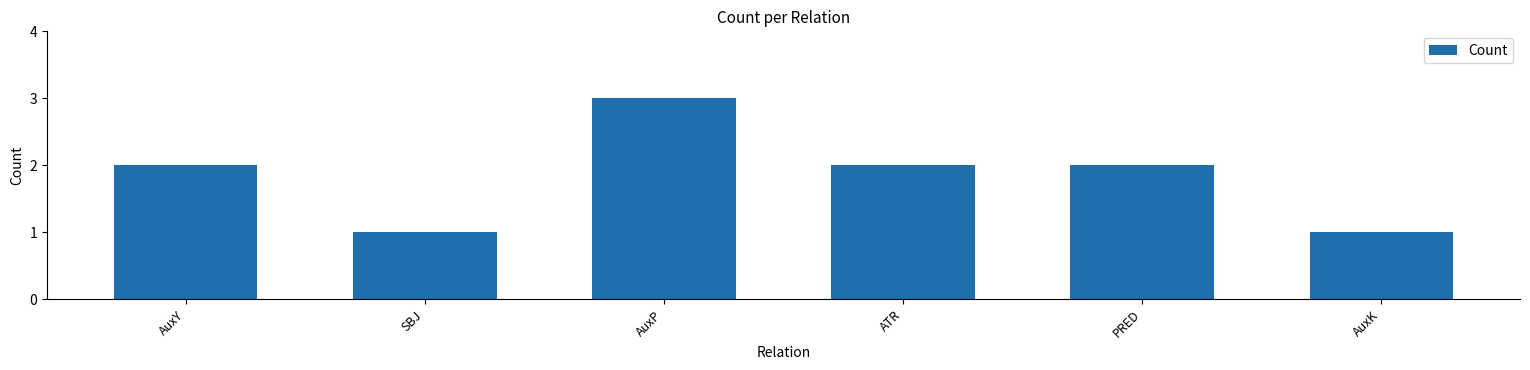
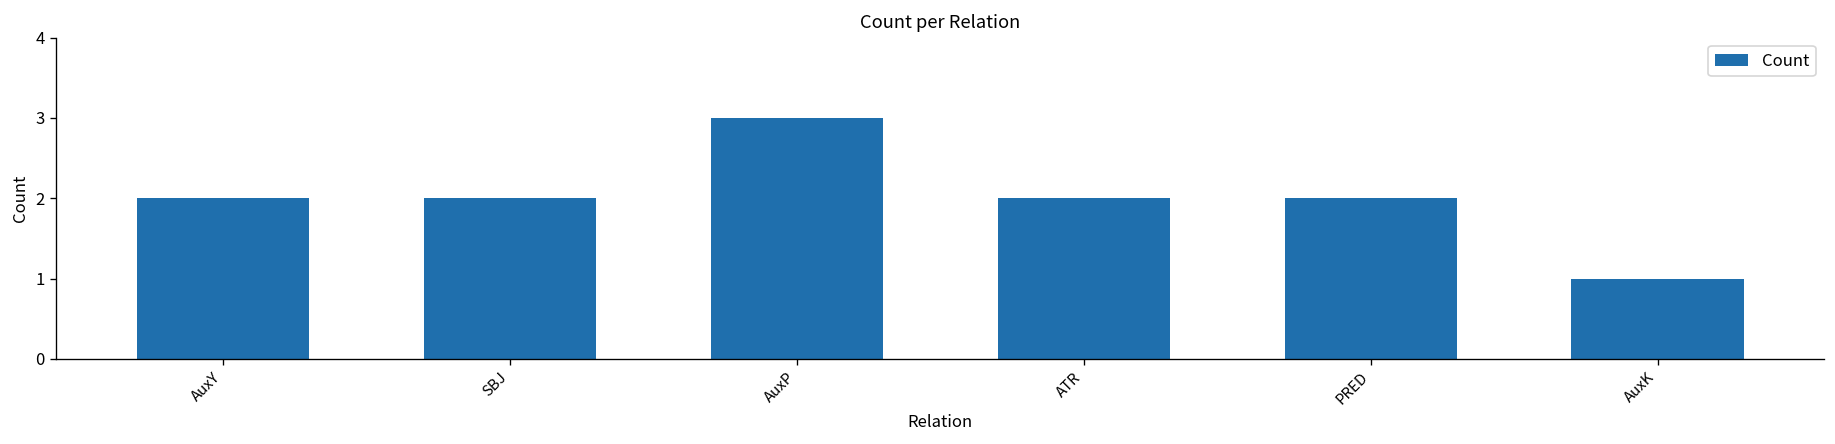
SBJ: 1 -> 2
